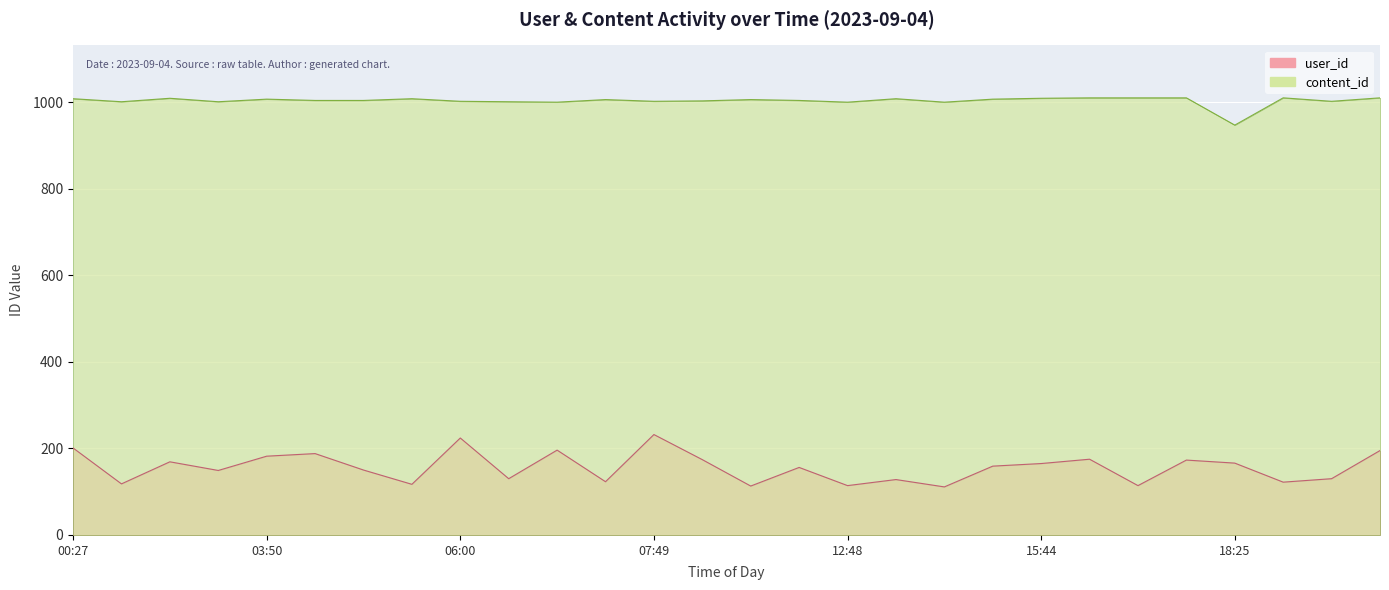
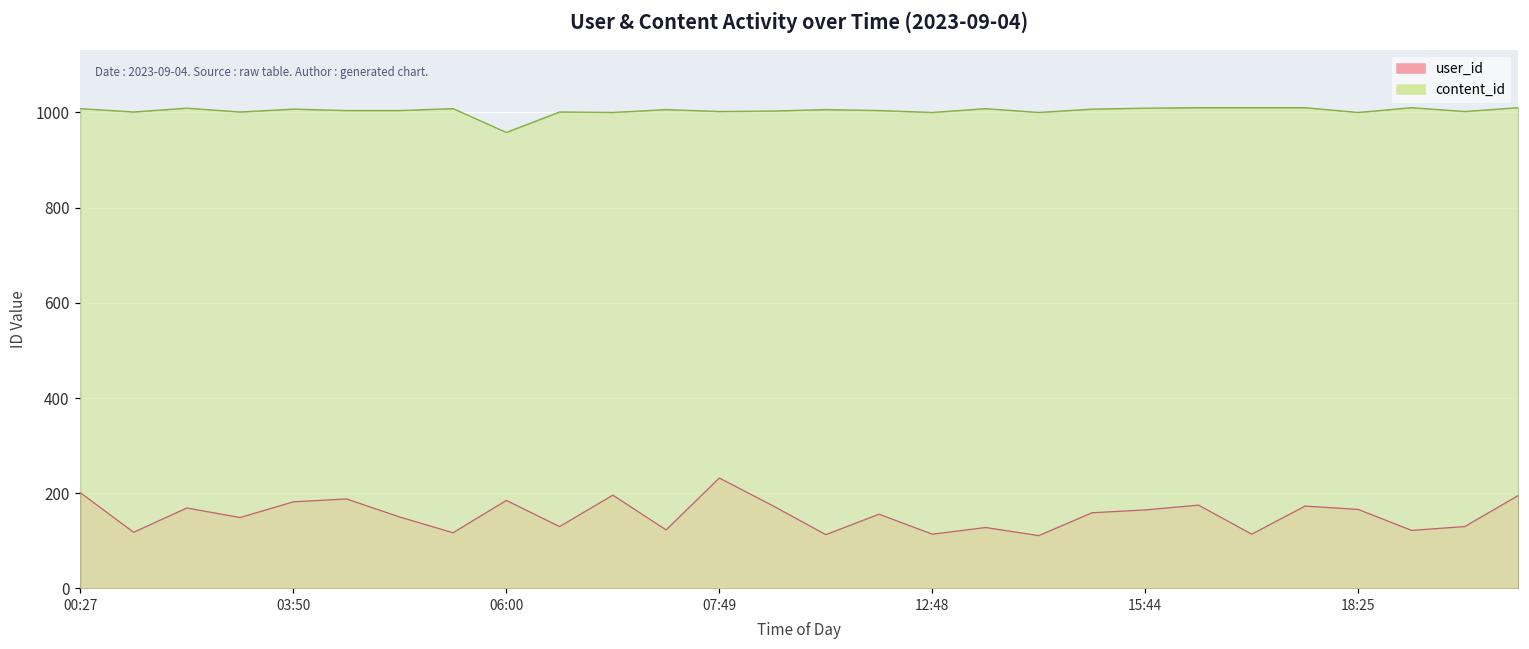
user_id, 06:00: 220 -> 190
content_id, 06:00: 1000 -> 960
content_id, 18:25: 950 -> 1000
